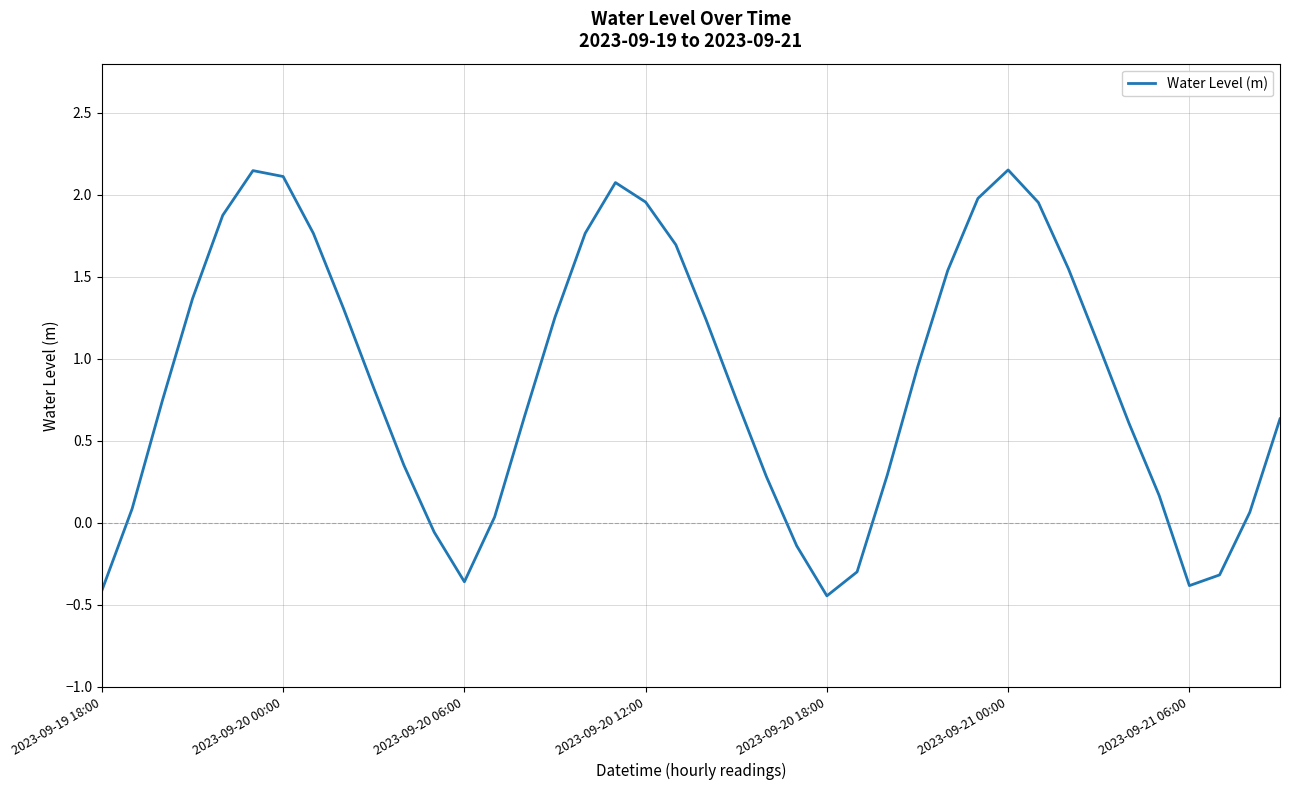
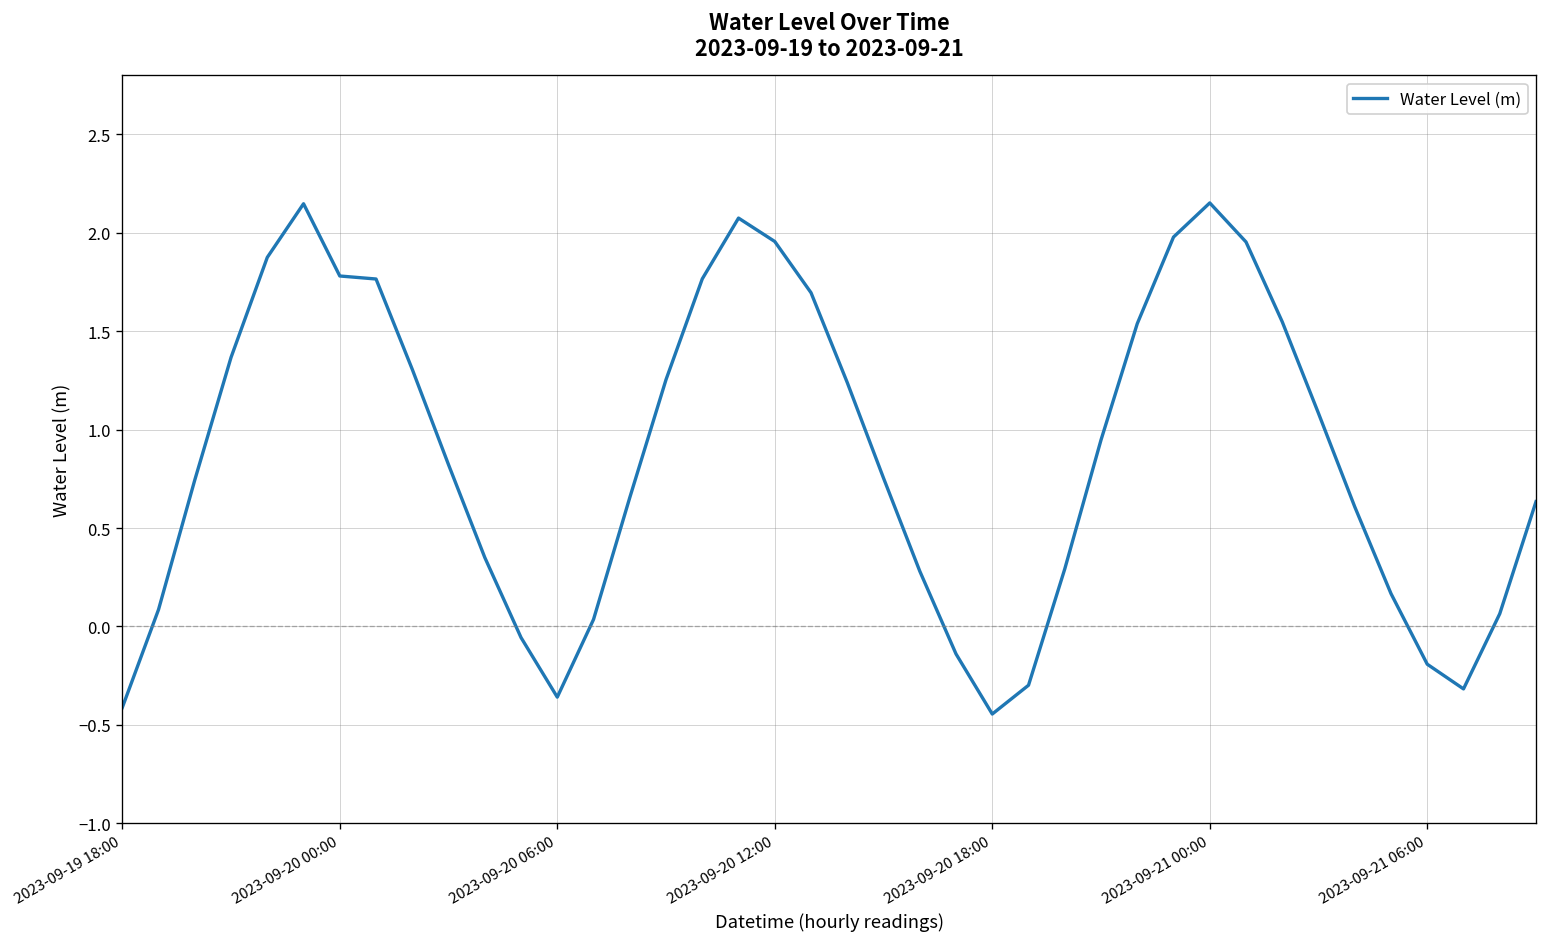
2023-09-20 00:00: 2.11 -> 1.78
2023-09-21 06:00: -0.38 -> -0.19
